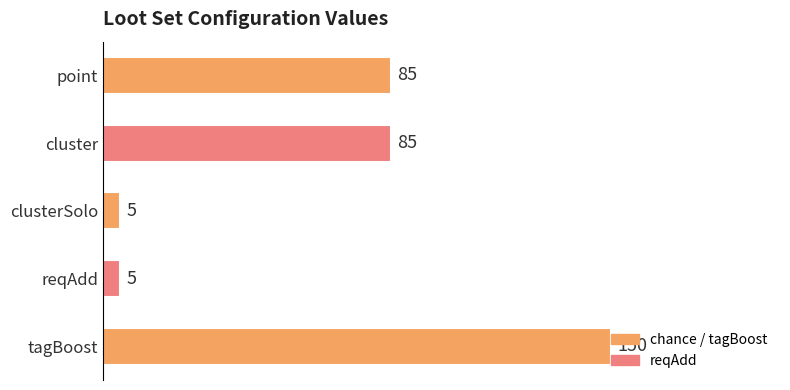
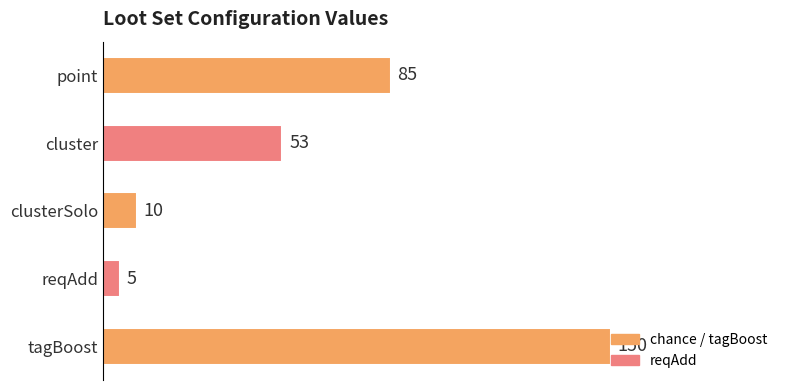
cluster: 85 -> 53
clusterSolo: 5 -> 10
